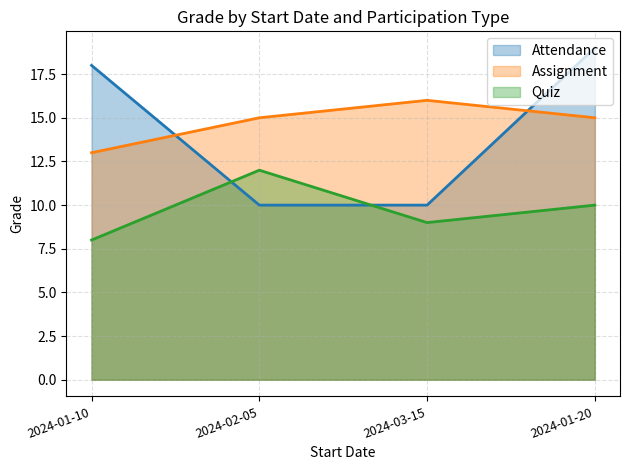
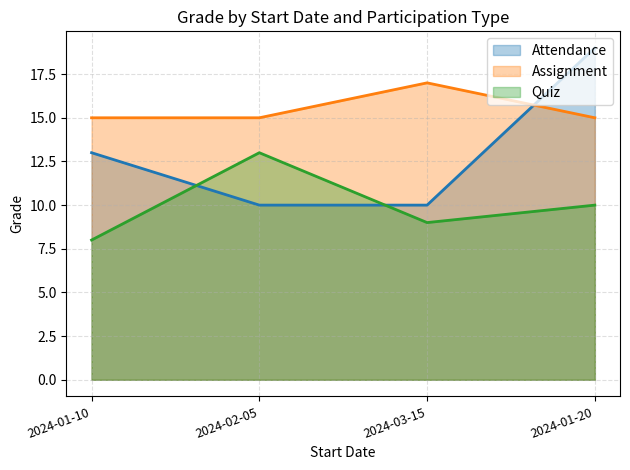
Attendance, 2024-01-10: 18 -> 13
Assignment, 2024-01-10: 13 -> 15
Quiz, 2024-02-05: 12 -> 13
Assignment, 2024-03-15: 16 -> 17
